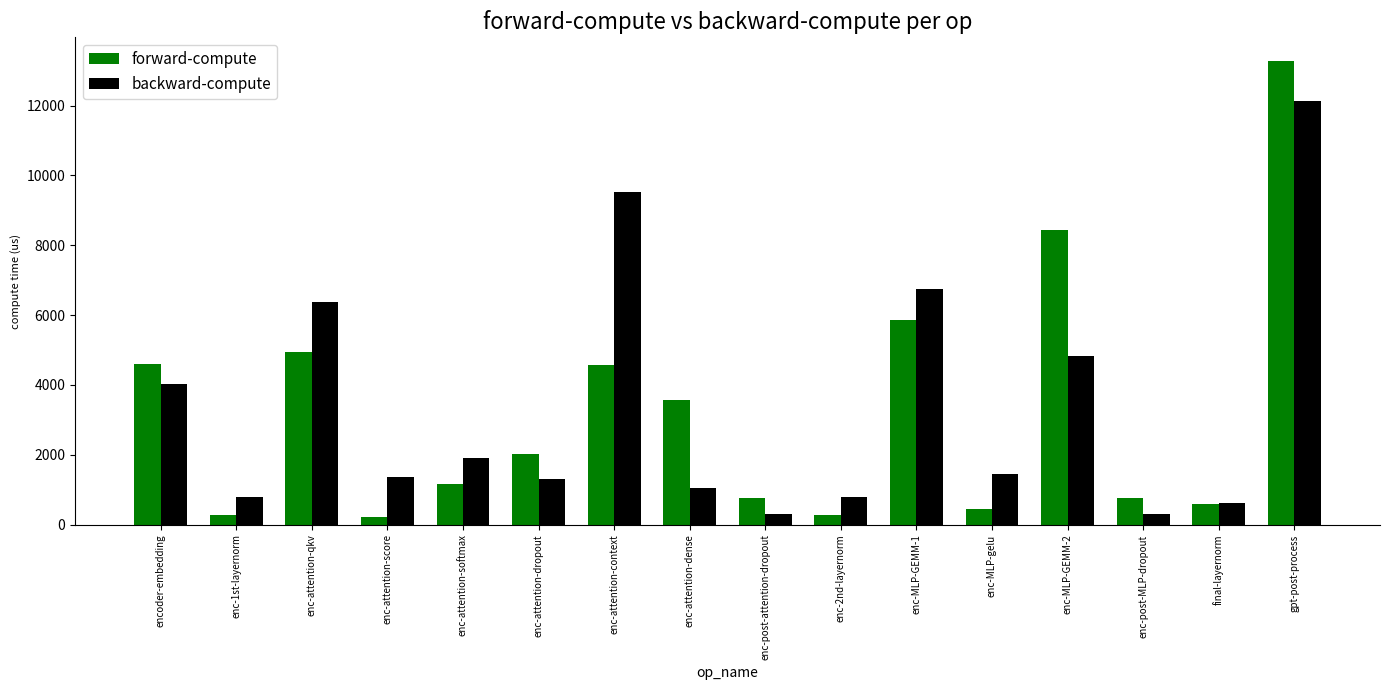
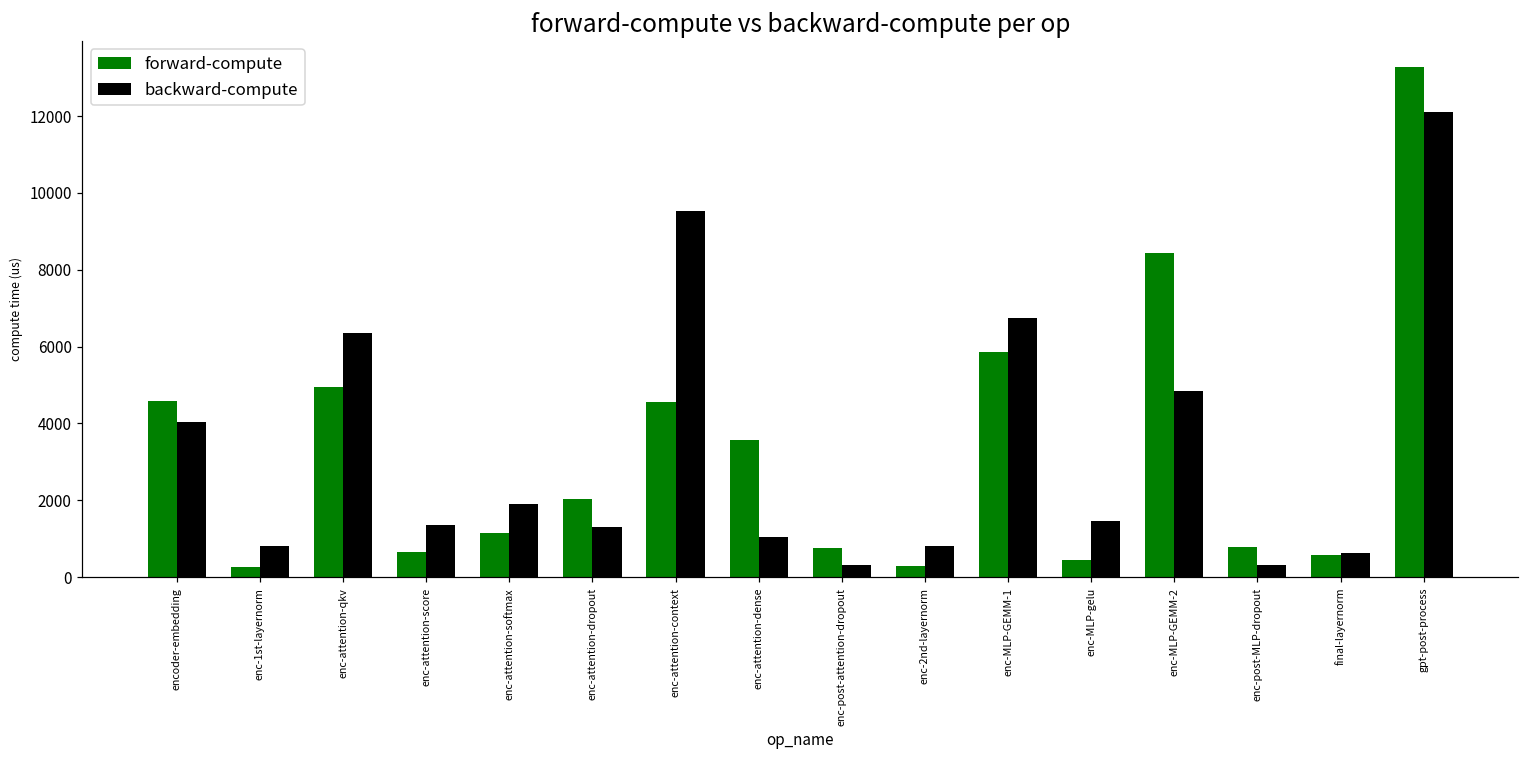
forward-compute, enc-attention-score: 200 -> 700
